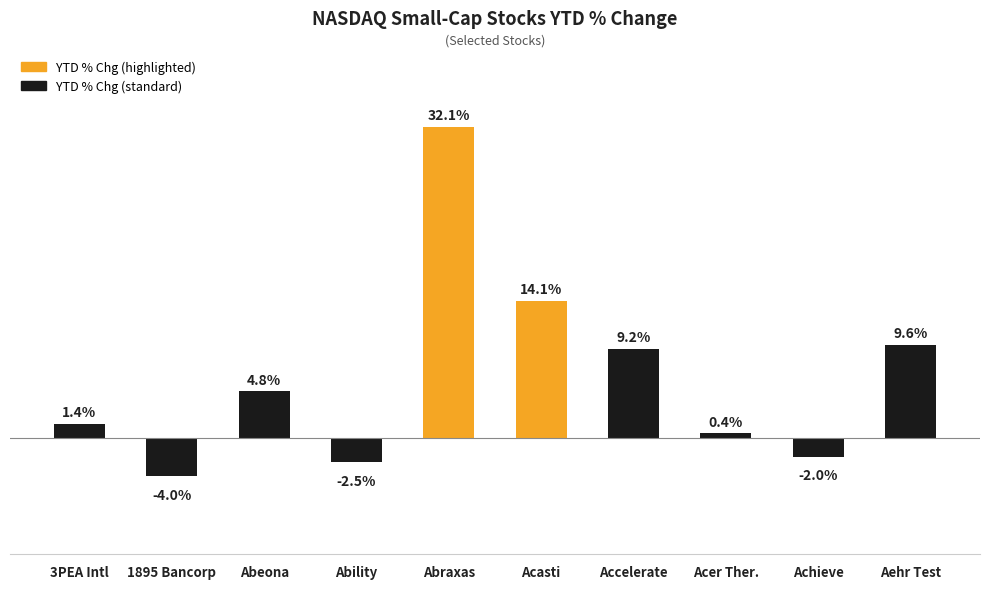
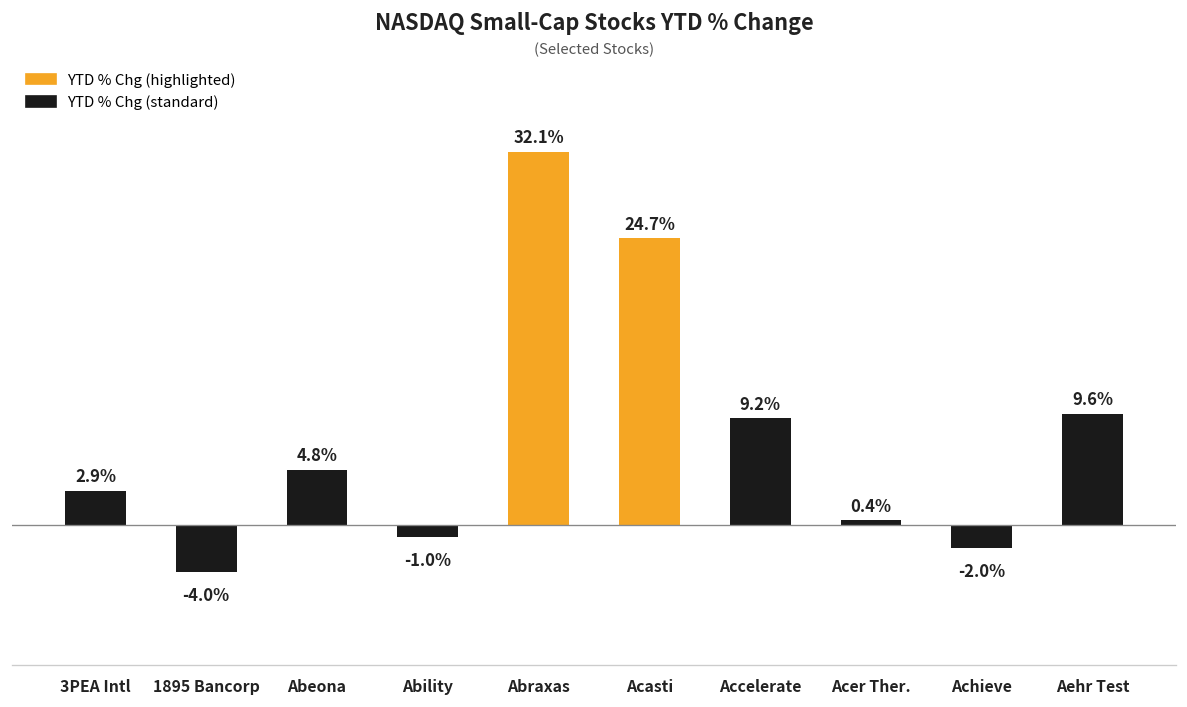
3PEA Intl: 1.4% -> 2.9%
Ability: -2.5% -> -1.0%
Acasti: 14.1% -> 24.7%
